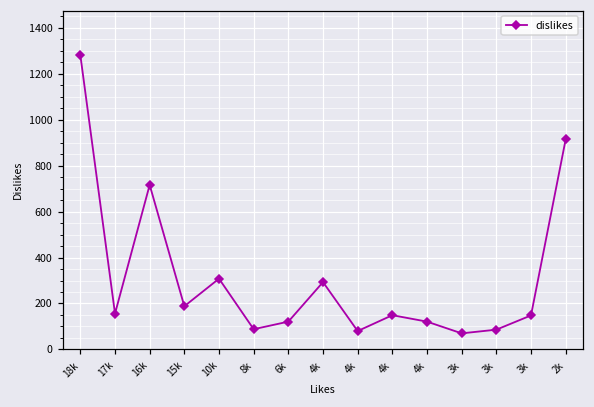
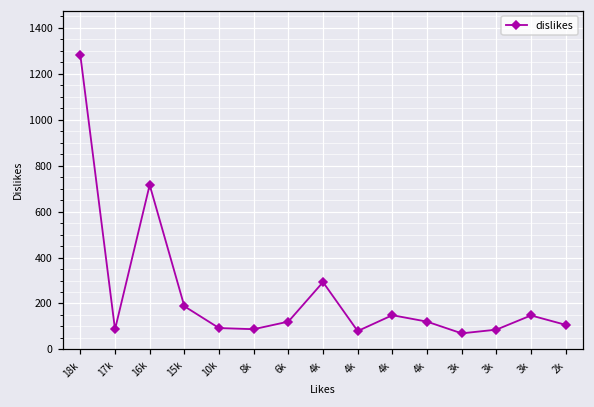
17k: 160 -> 90
10k: 310 -> 90
2k: 910 -> 110
